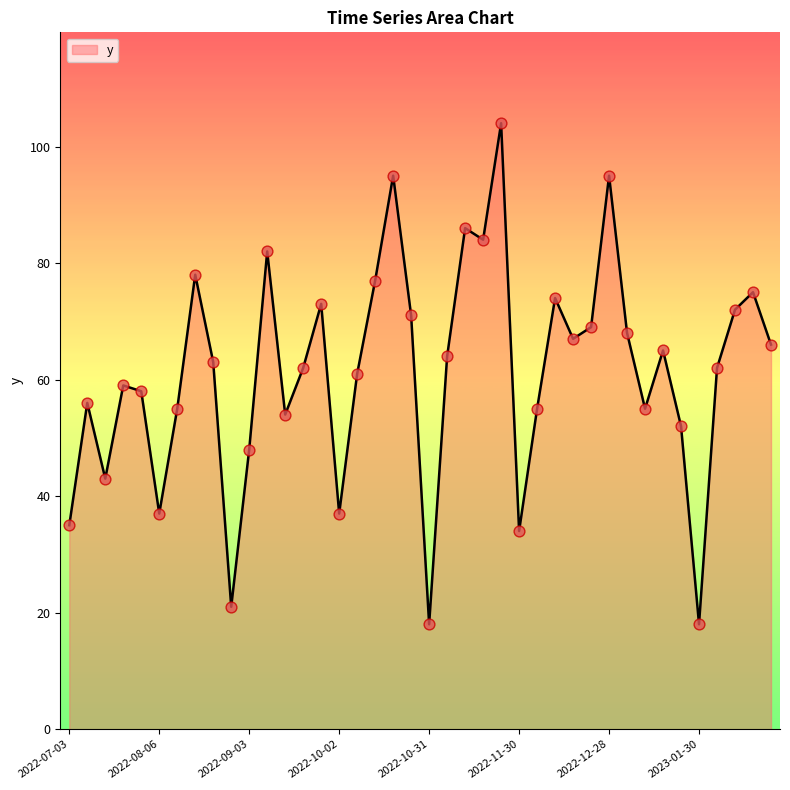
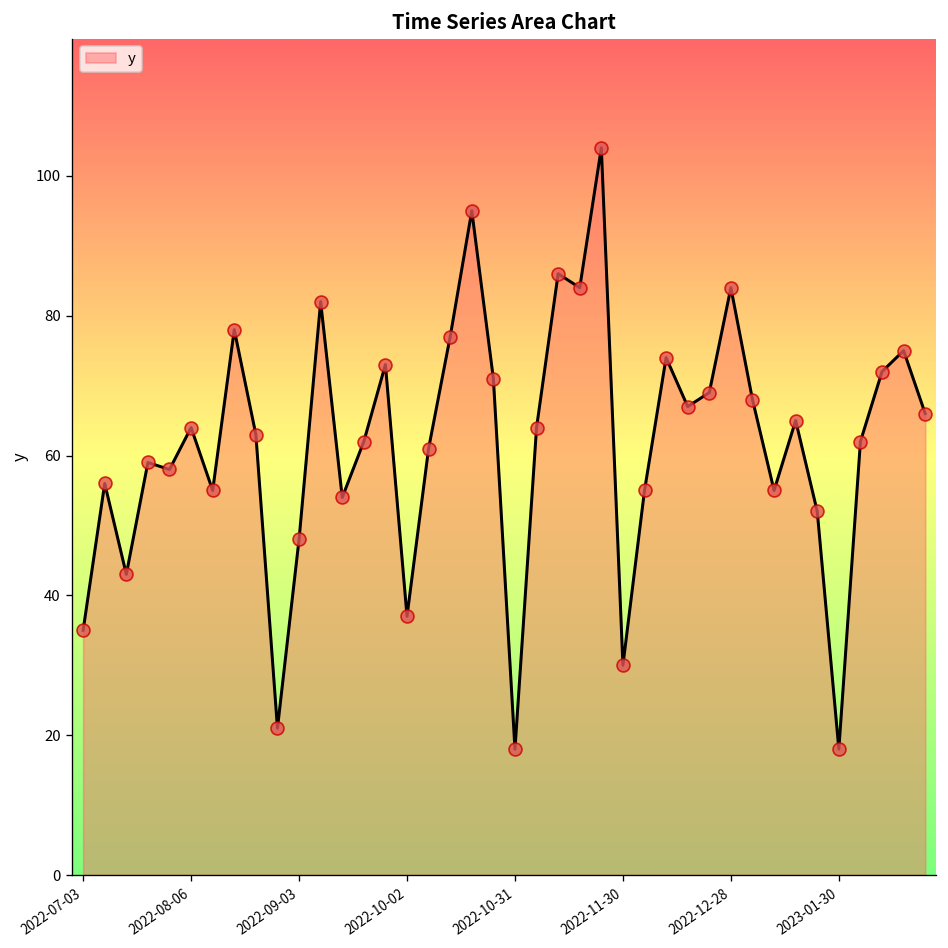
2022-08-06: 37 -> 64
2022-11-30: 34 -> 30
2022-12-28: 95 -> 84
